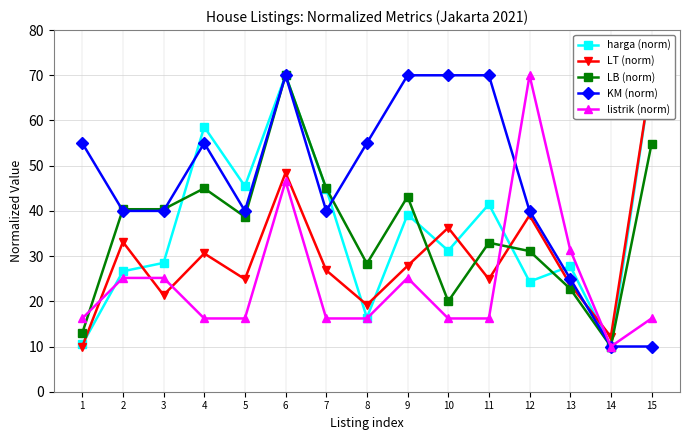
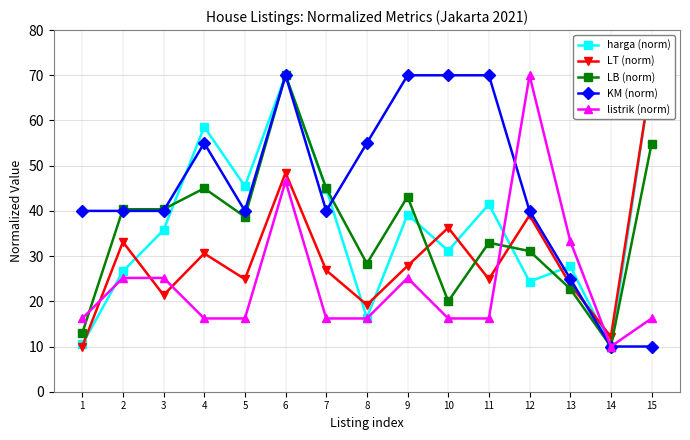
KM (norm), 1: 55 -> 40
harga (norm), 3: 29 -> 36
listrik (norm), 13: 31 -> 33
